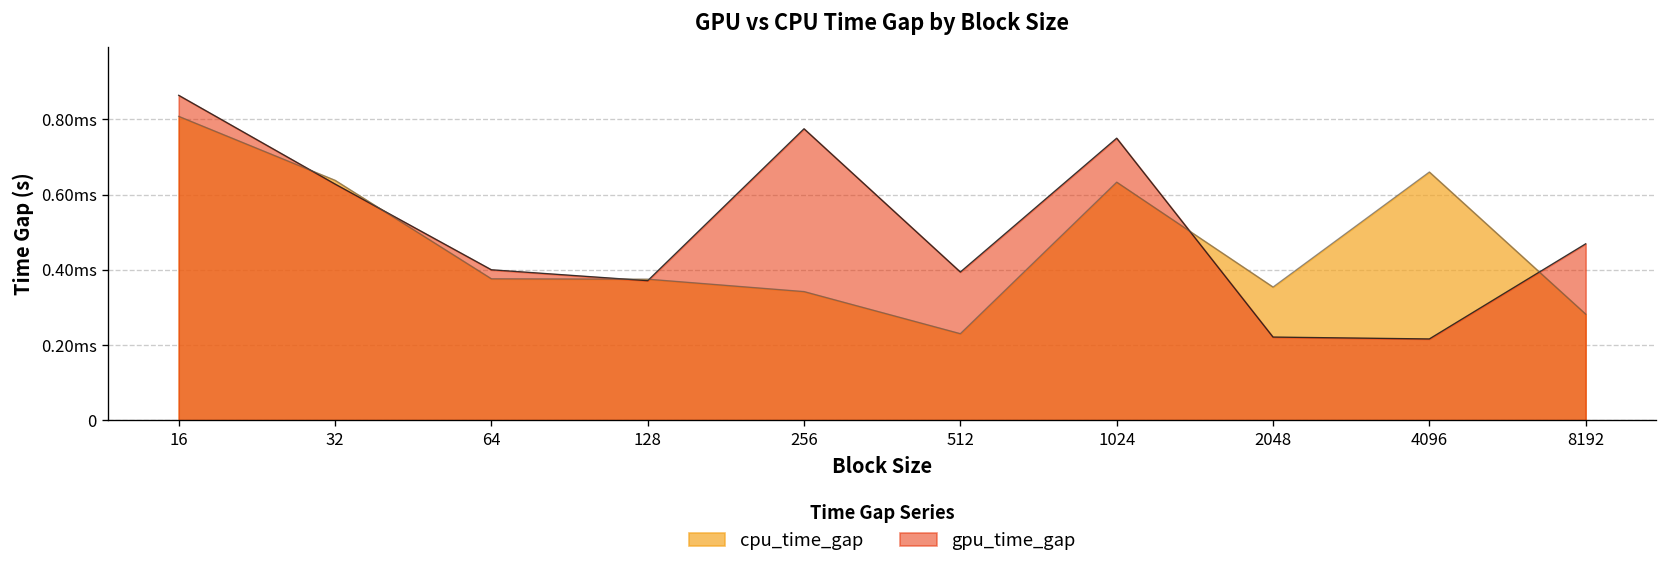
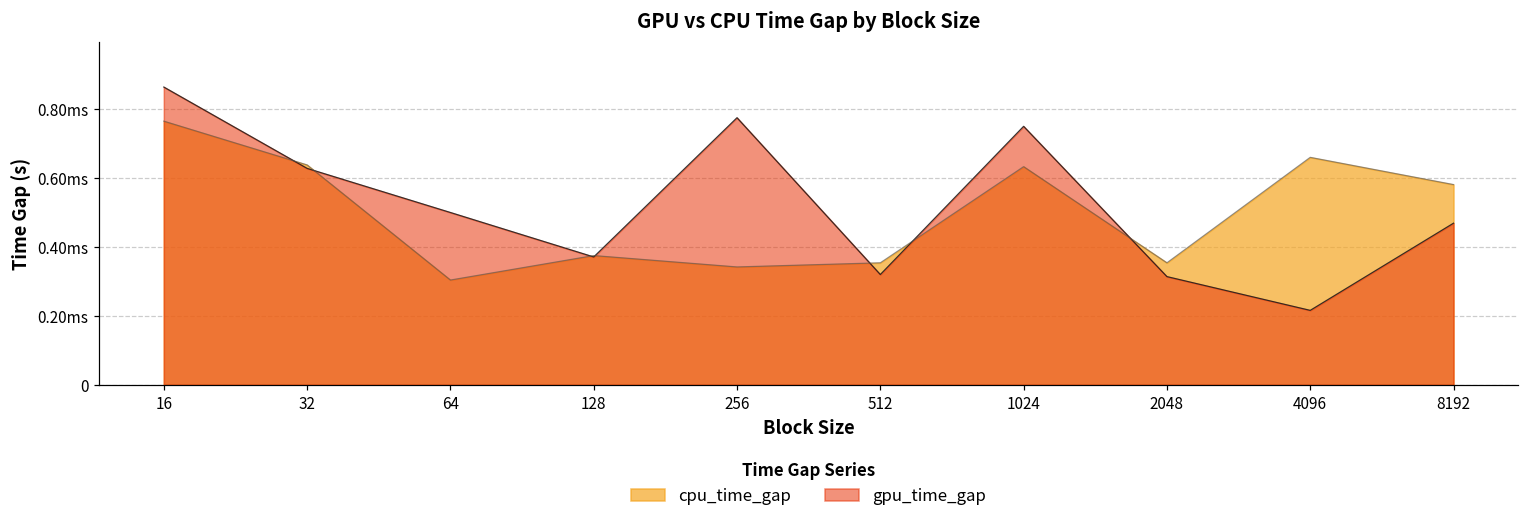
cpu_time_gap, 16: 0.81ms -> 0.76ms
cpu_time_gap, 64: 0.38ms -> 0.30ms
gpu_time_gap, 64: 0.40ms -> 0.50ms
cpu_time_gap, 512: 0.23ms -> 0.35ms
gpu_time_gap, 512: 0.39ms -> 0.32ms
gpu_time_gap, 2048: 0.22ms -> 0.31ms
cpu_time_gap, 8192: 0.28ms -> 0.58ms
